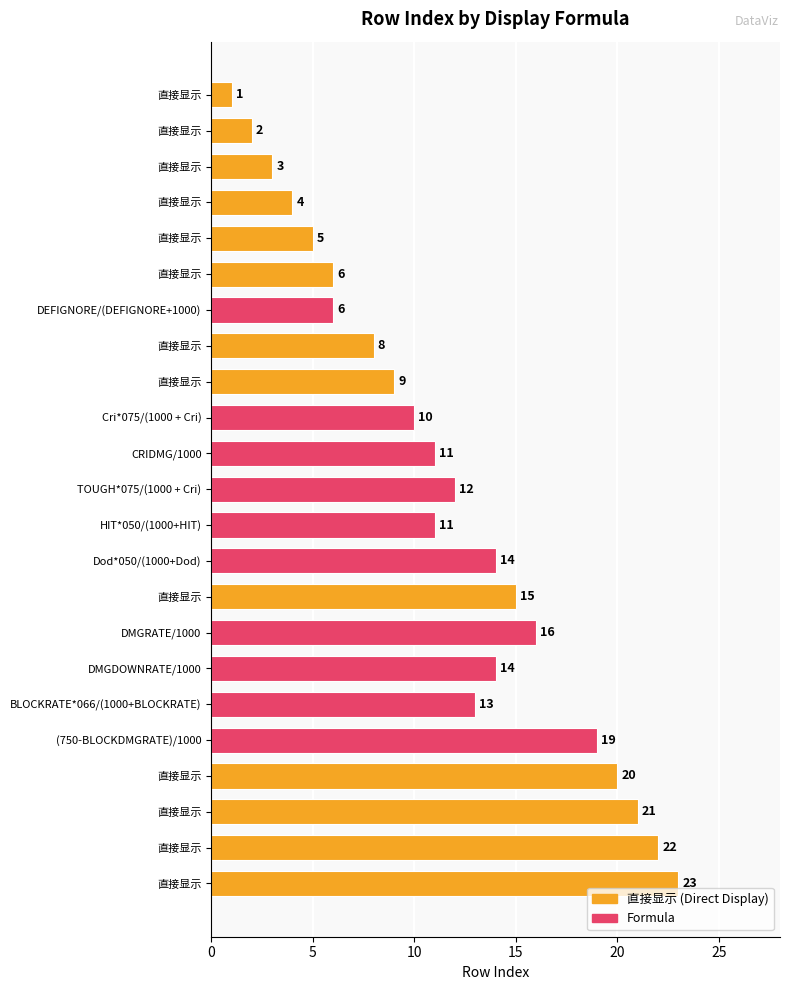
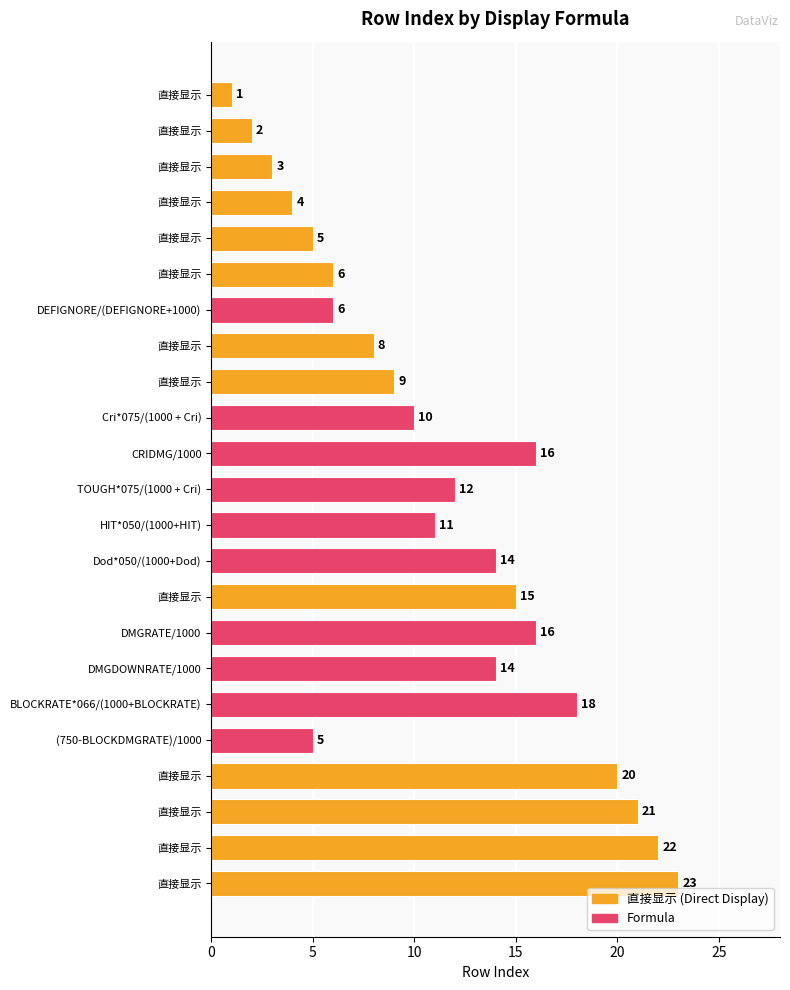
CRIDMG/1000: 11 -> 16
BLOCKRATE*066/(1000+BLOCKRATE): 13 -> 18
(750-BLOCKDMGRATE)/1000: 19 -> 5
